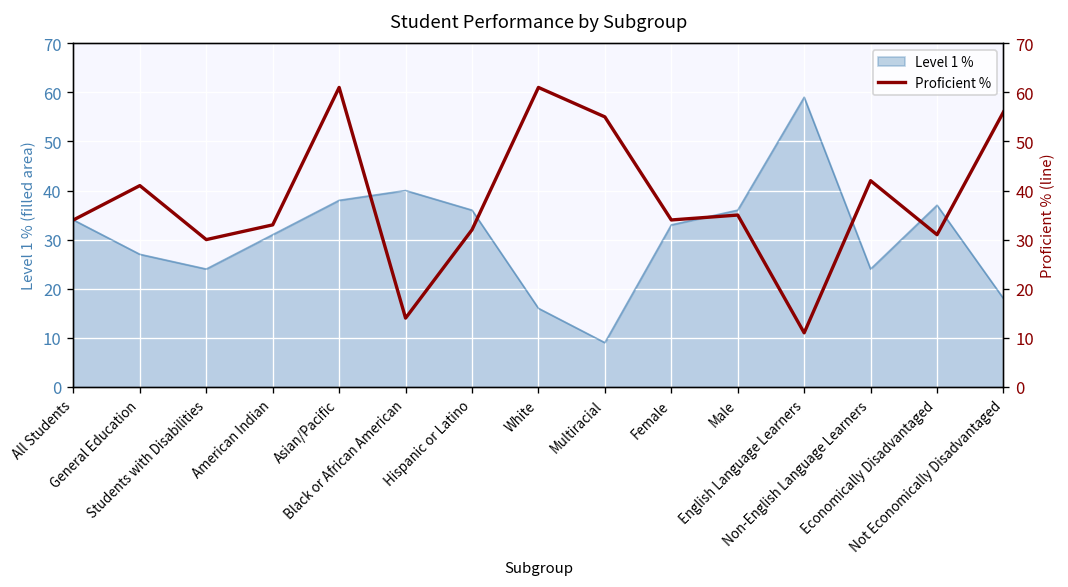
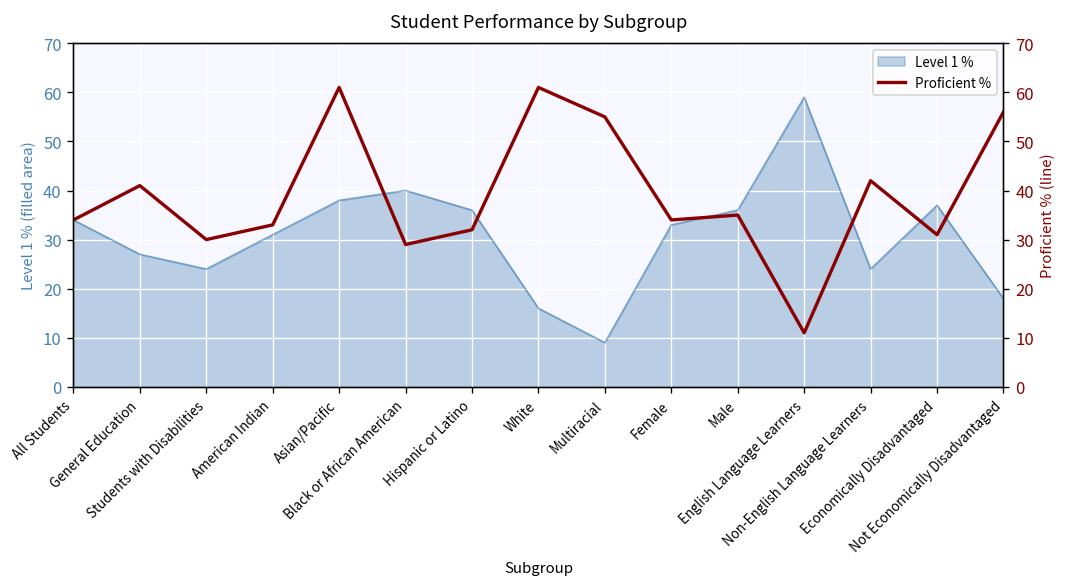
Proficient %, Black or African American: 14 -> 29
